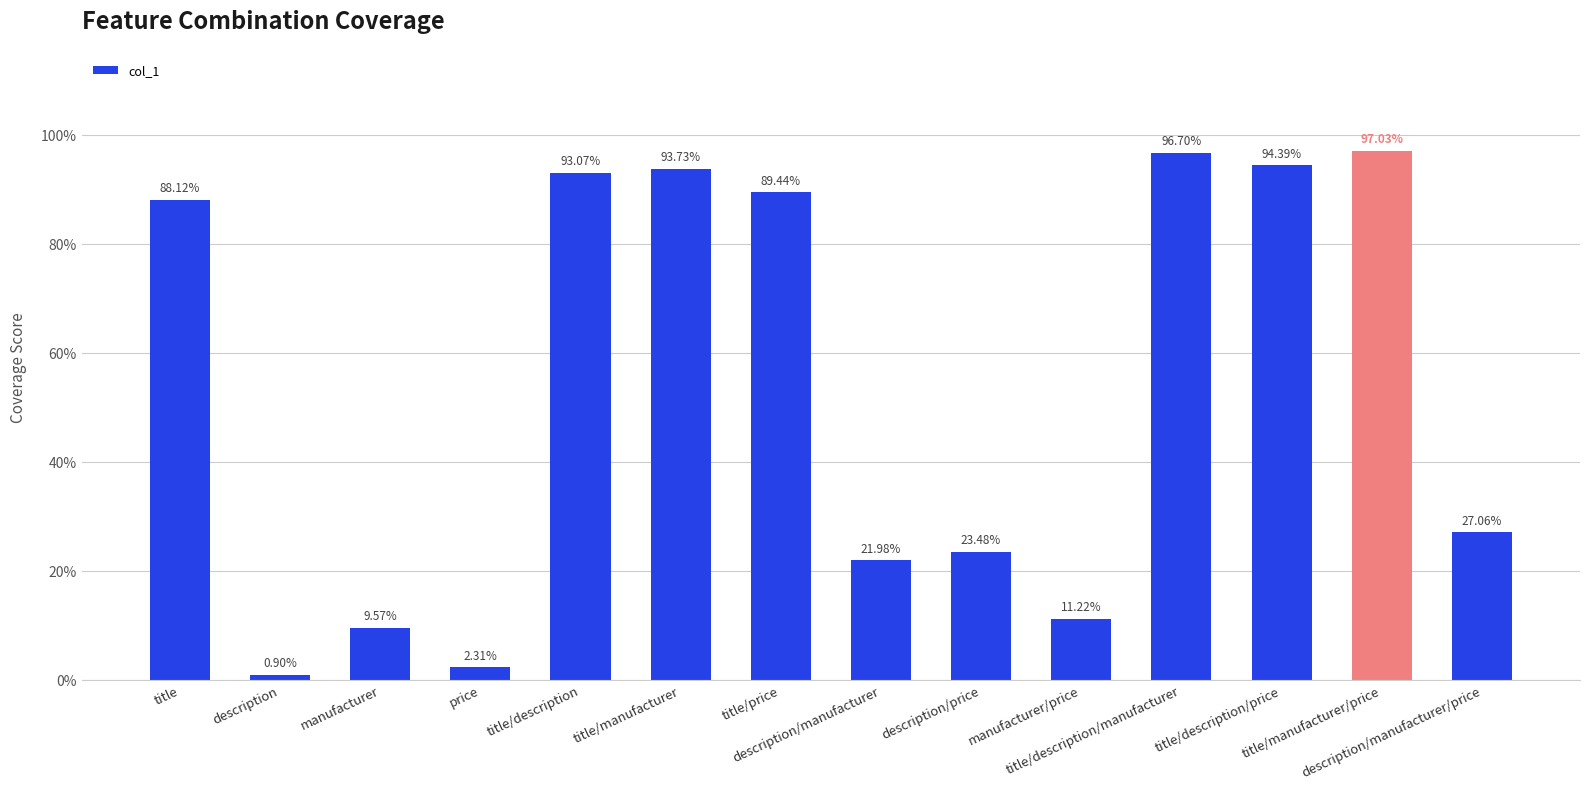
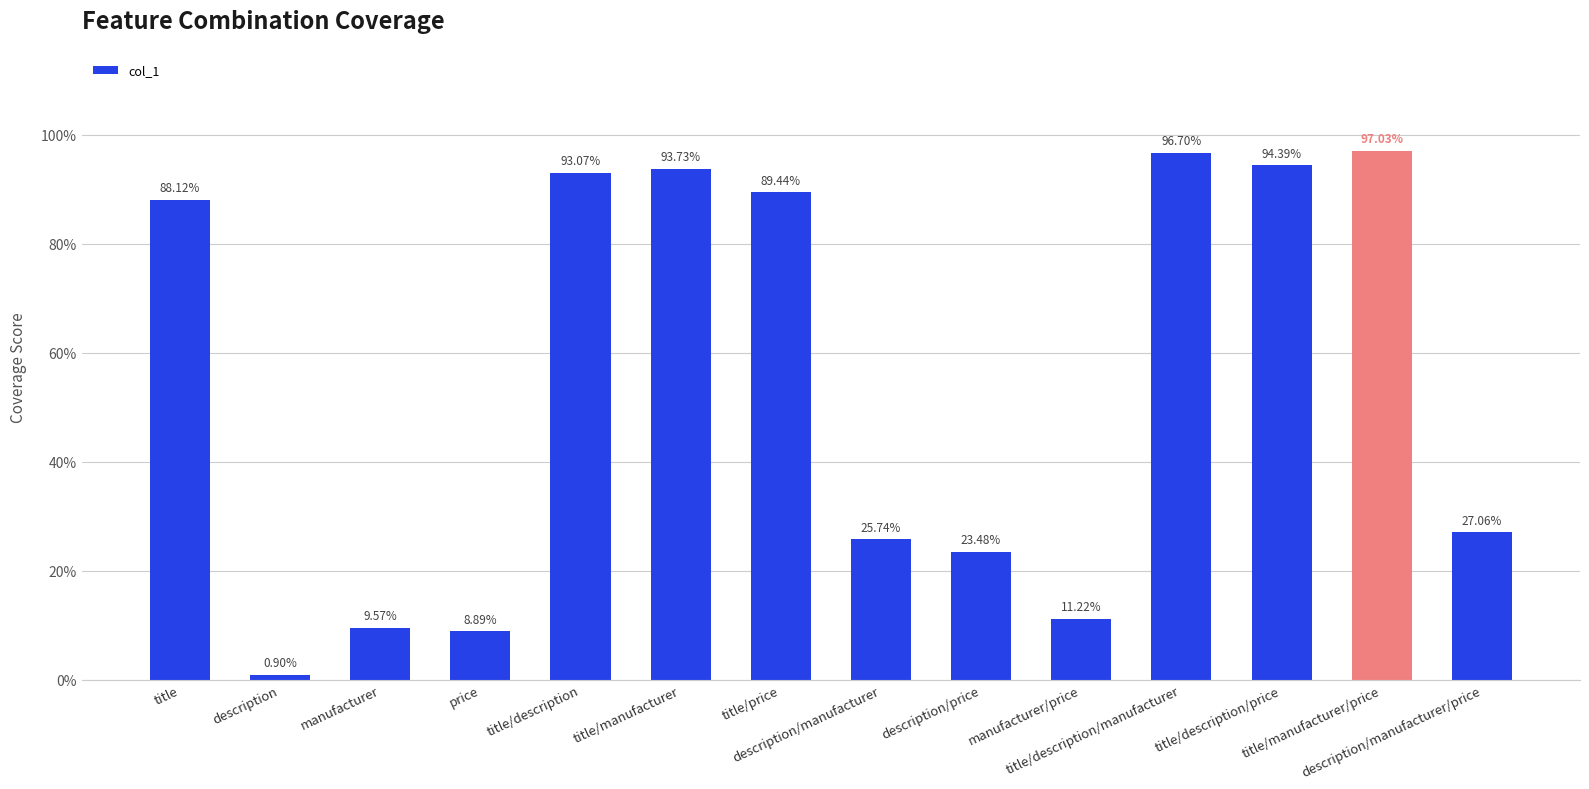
price: 2.31% -> 8.89%
description/manufacturer: 21.98% -> 25.74%
